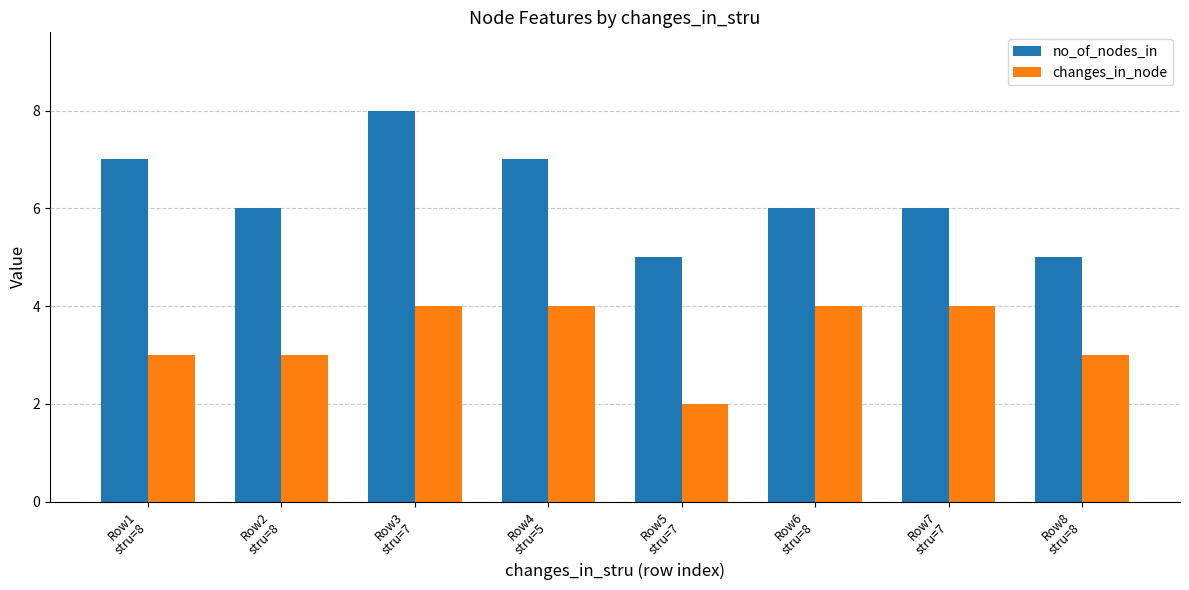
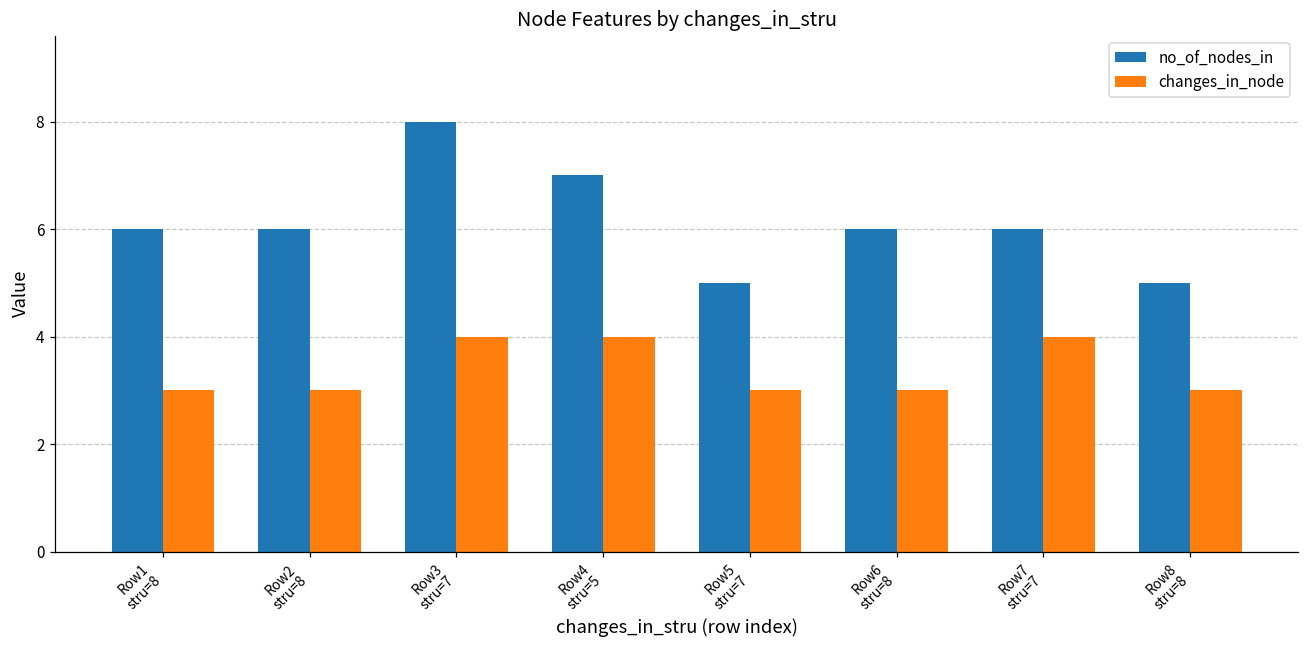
no_of_nodes_in, Row1 stru=8: 7 -> 6
changes_in_node, Row5 stru=7: 2 -> 3
changes_in_node, Row6 stru=8: 4 -> 3
